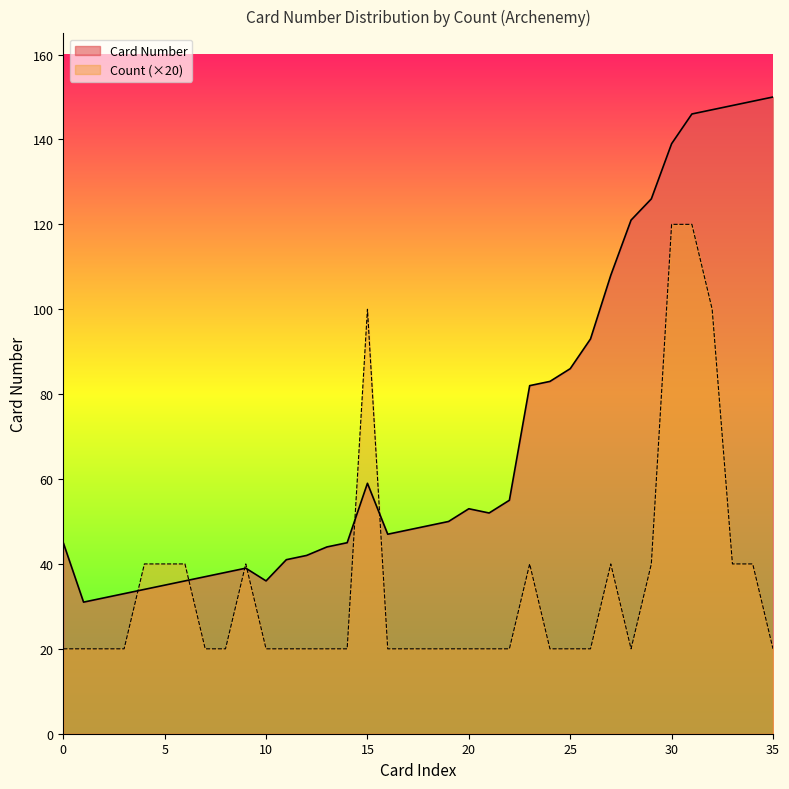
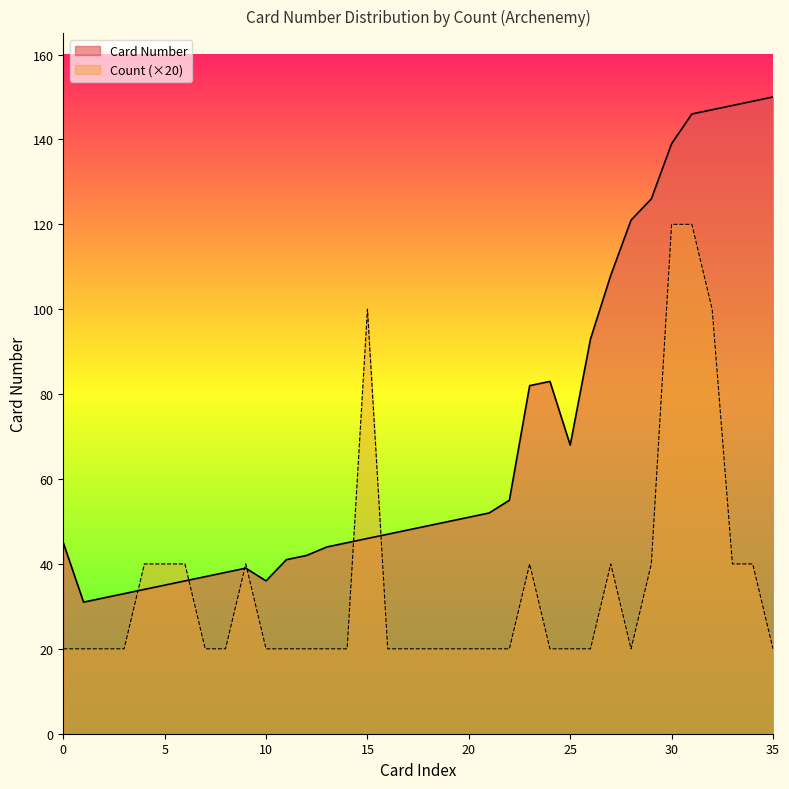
Card Number, 15: 59 -> 46
Card Number, 20: 53 -> 51
Card Number, 25: 86 -> 68
